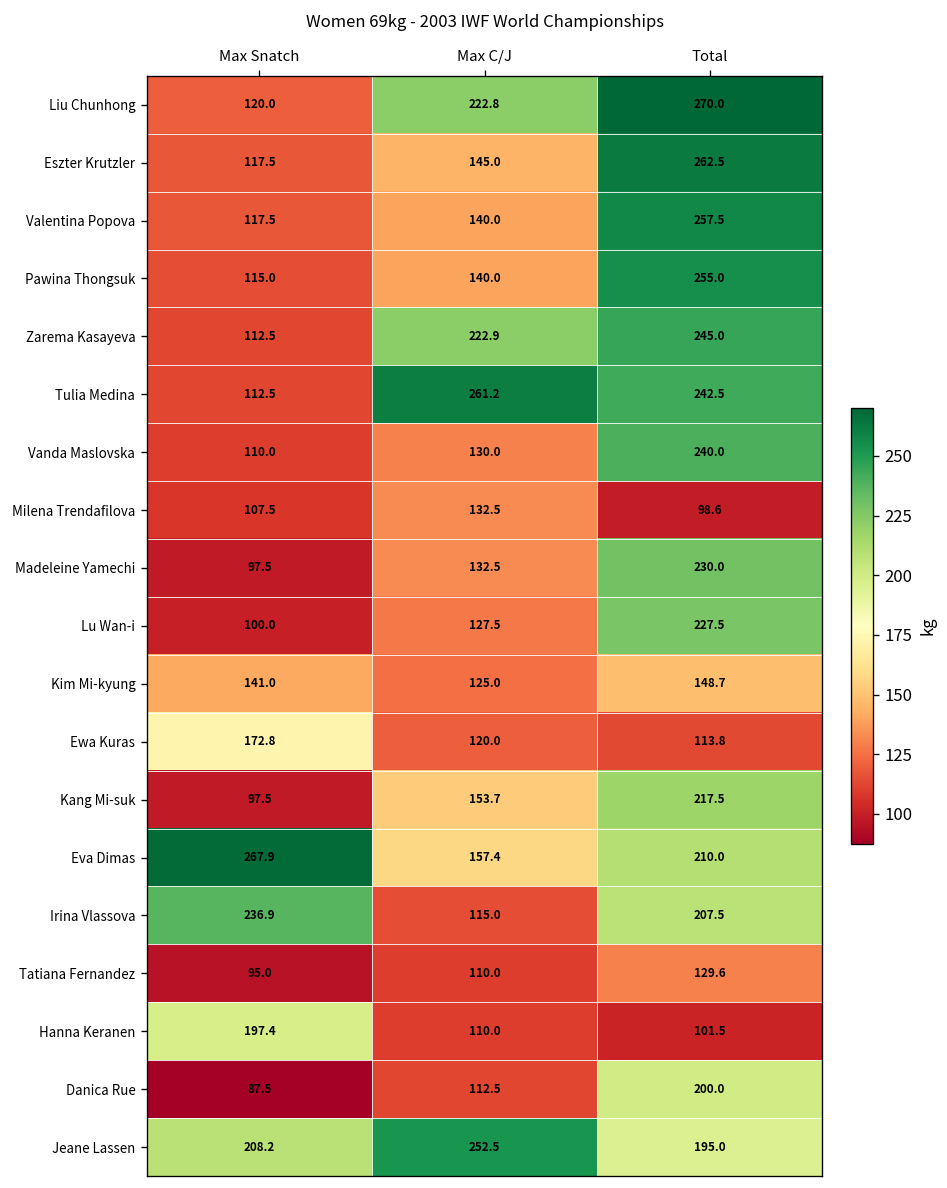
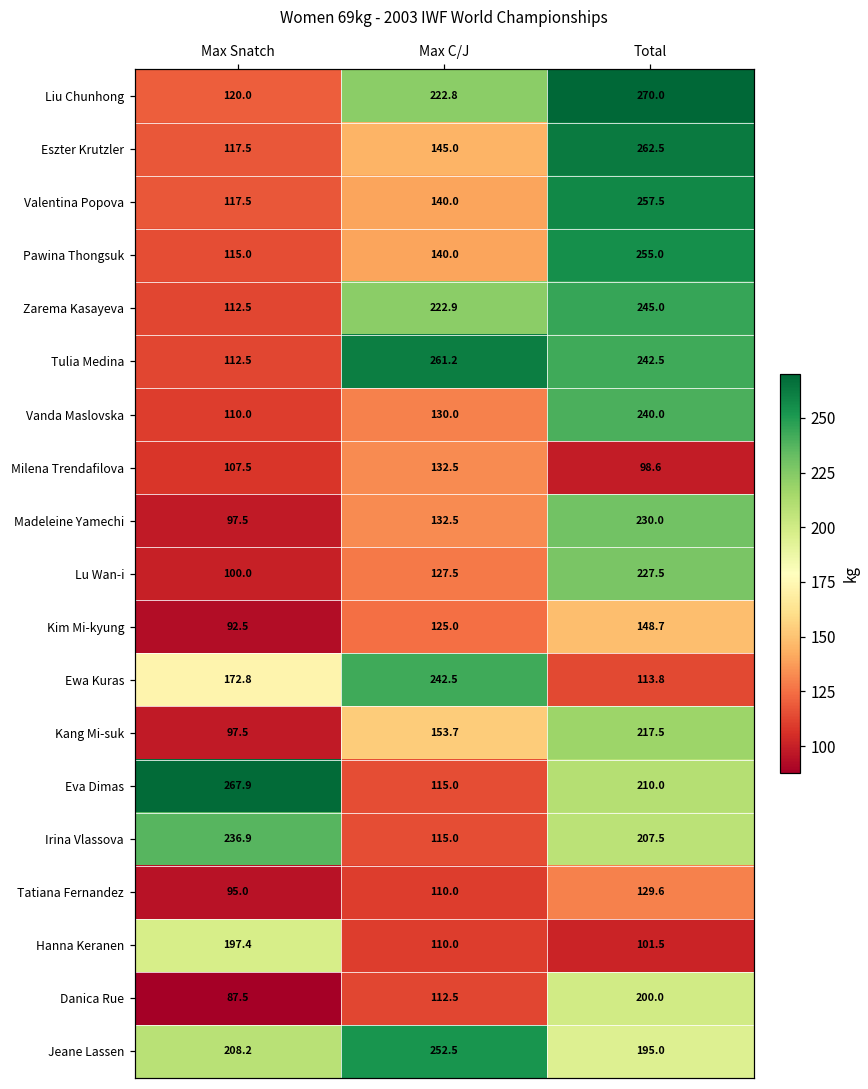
Kim Mi-kyung, Max Snatch: 141.0 -> 92.5
Ewa Kuras, Max C/J: 120.0 -> 242.5
Eva Dimas, Max C/J: 157.4 -> 115.0
